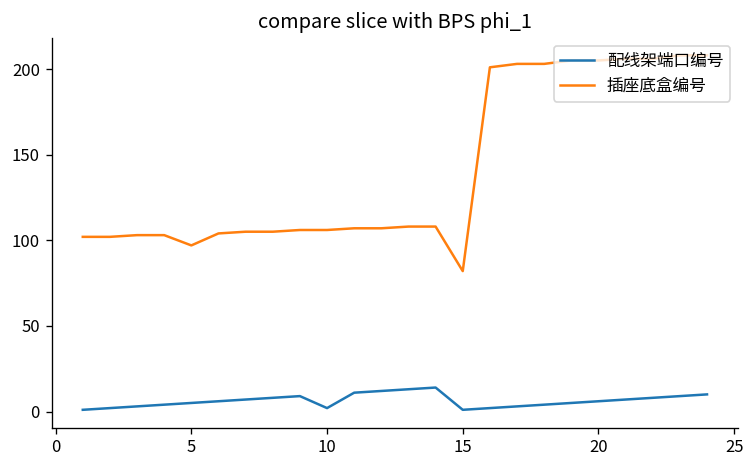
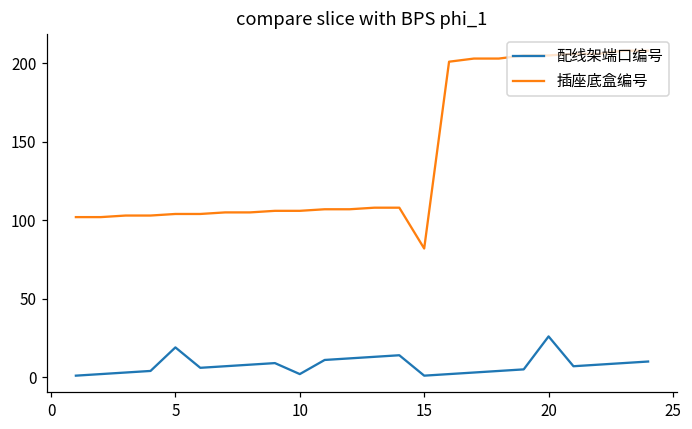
配线架端口编号, 5: 5 -> 19
插座底盒编号, 5: 97 -> 104
配线架端口编号, 20: 6 -> 26
